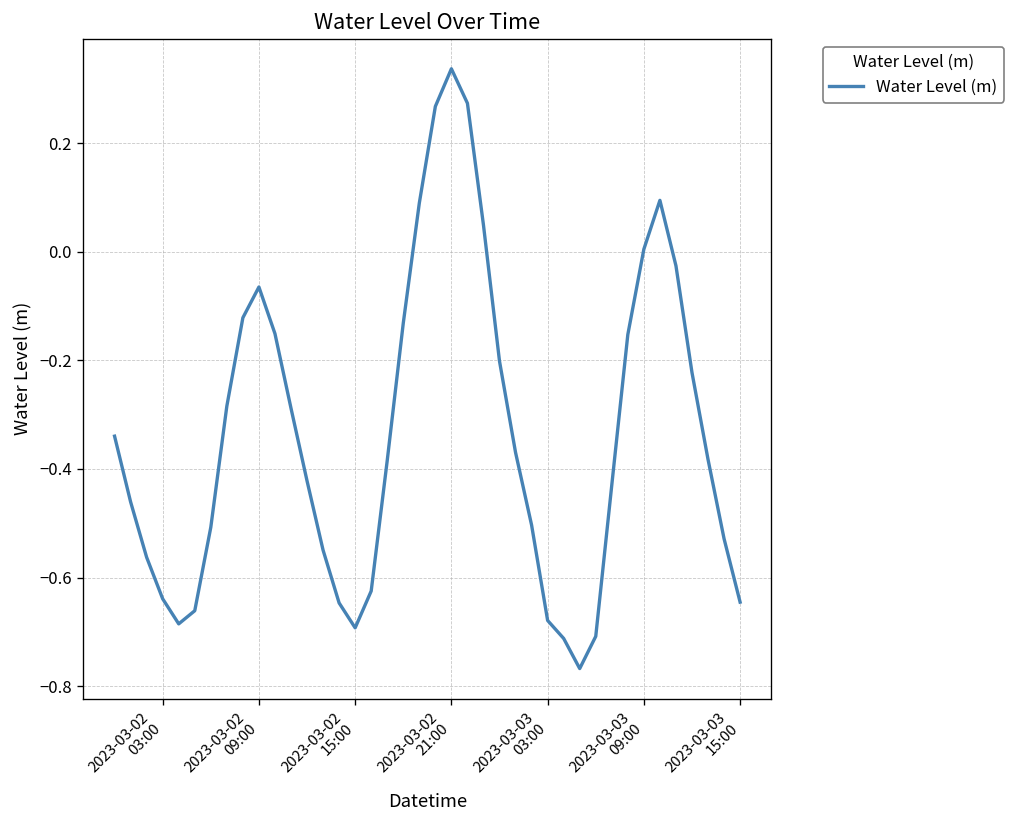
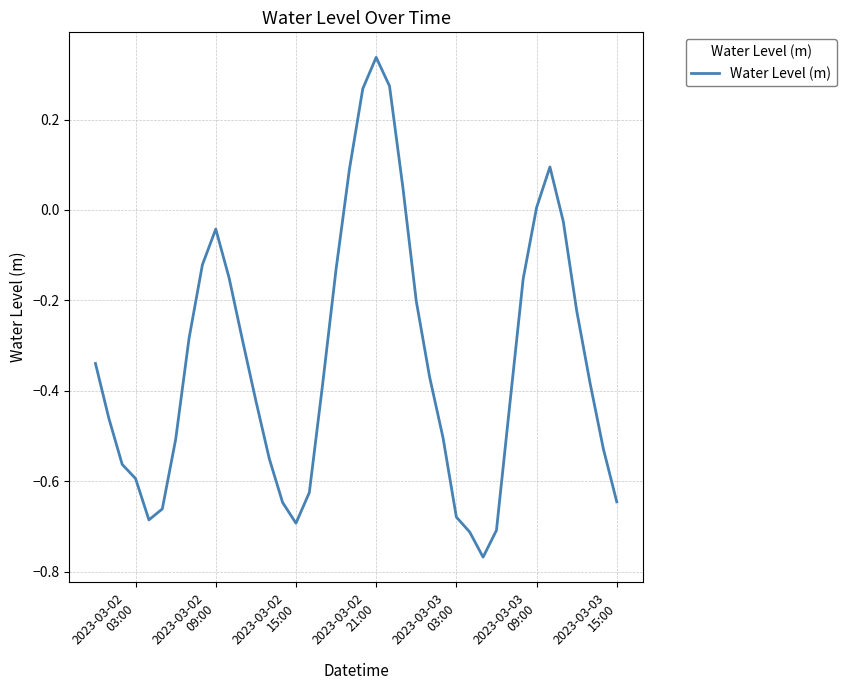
2023-03-02 03:00: -0.64 -> -0.59
2023-03-02 09:00: -0.06 -> -0.04
